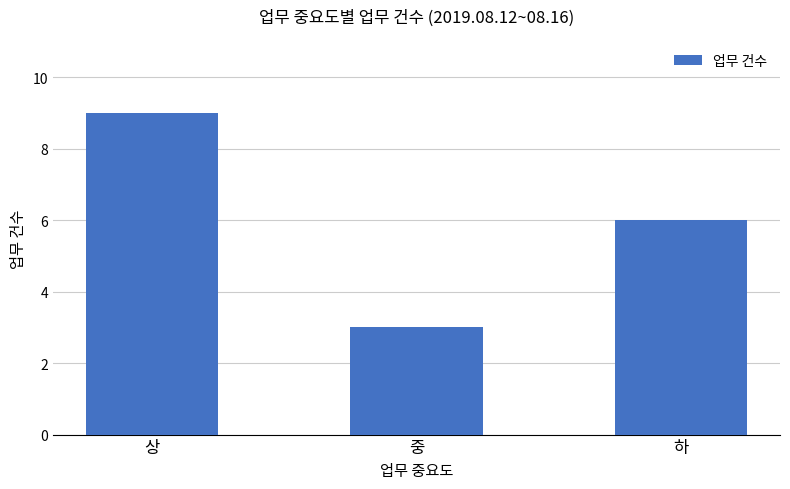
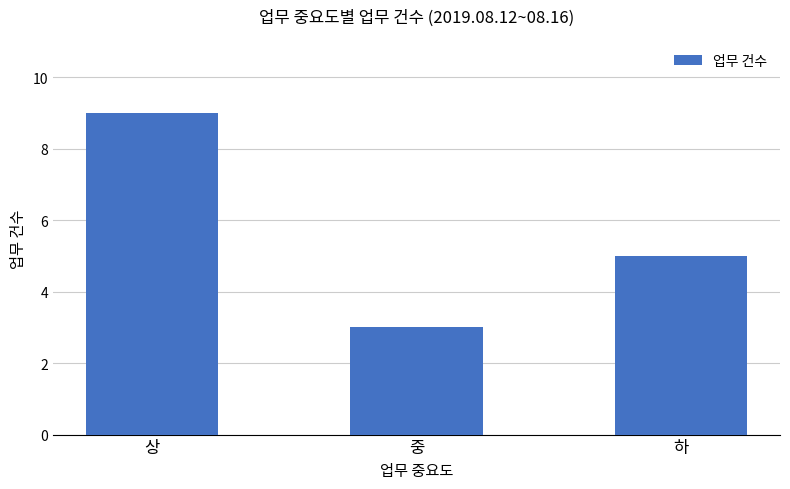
하: 6 -> 5
